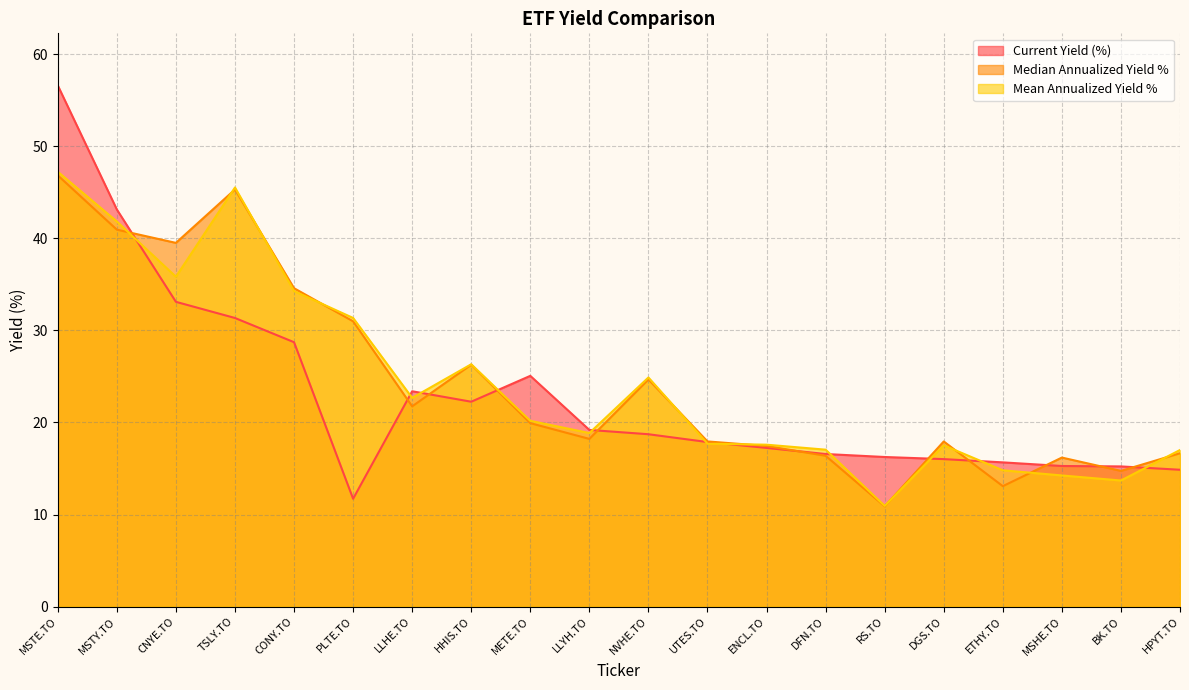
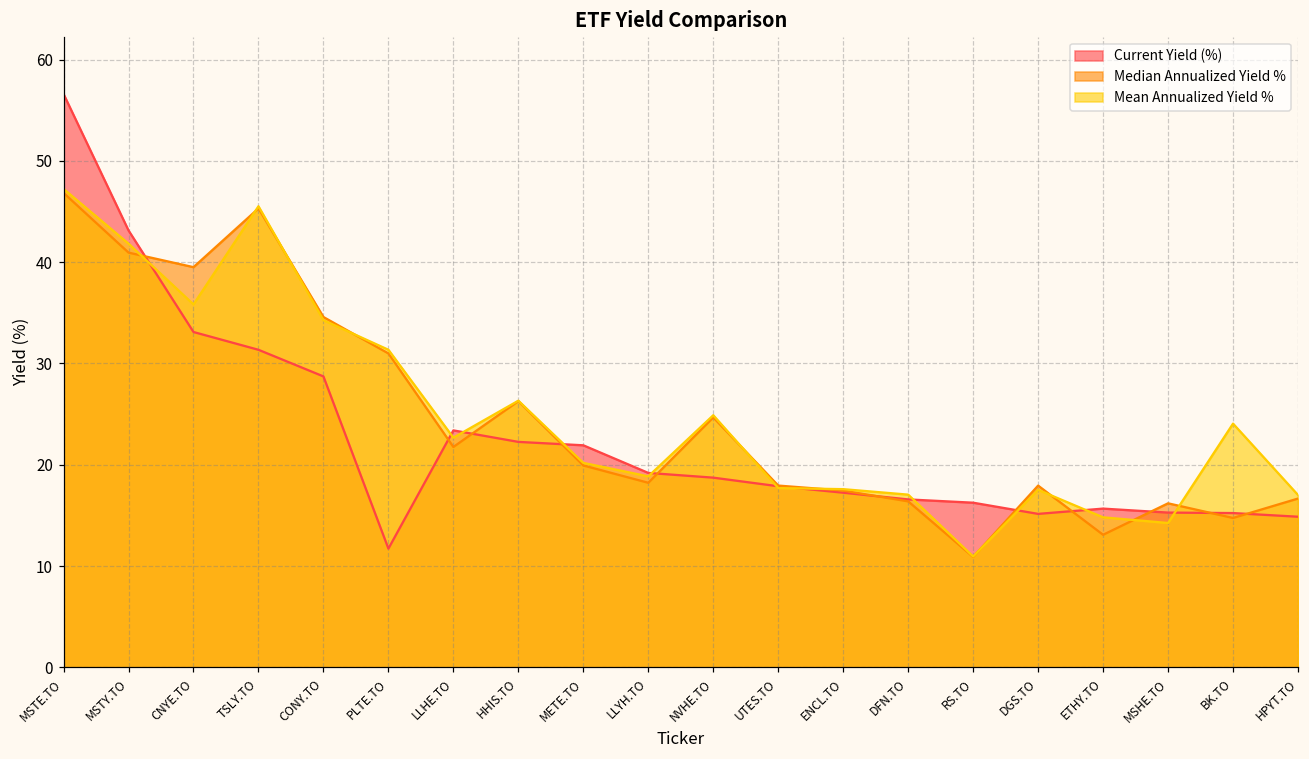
Current Yield (%), METE.TO: 25 -> 22
Current Yield (%), DGS.TO: 16 -> 15
Mean Annualized Yield %, BK.TO: 14 -> 24
